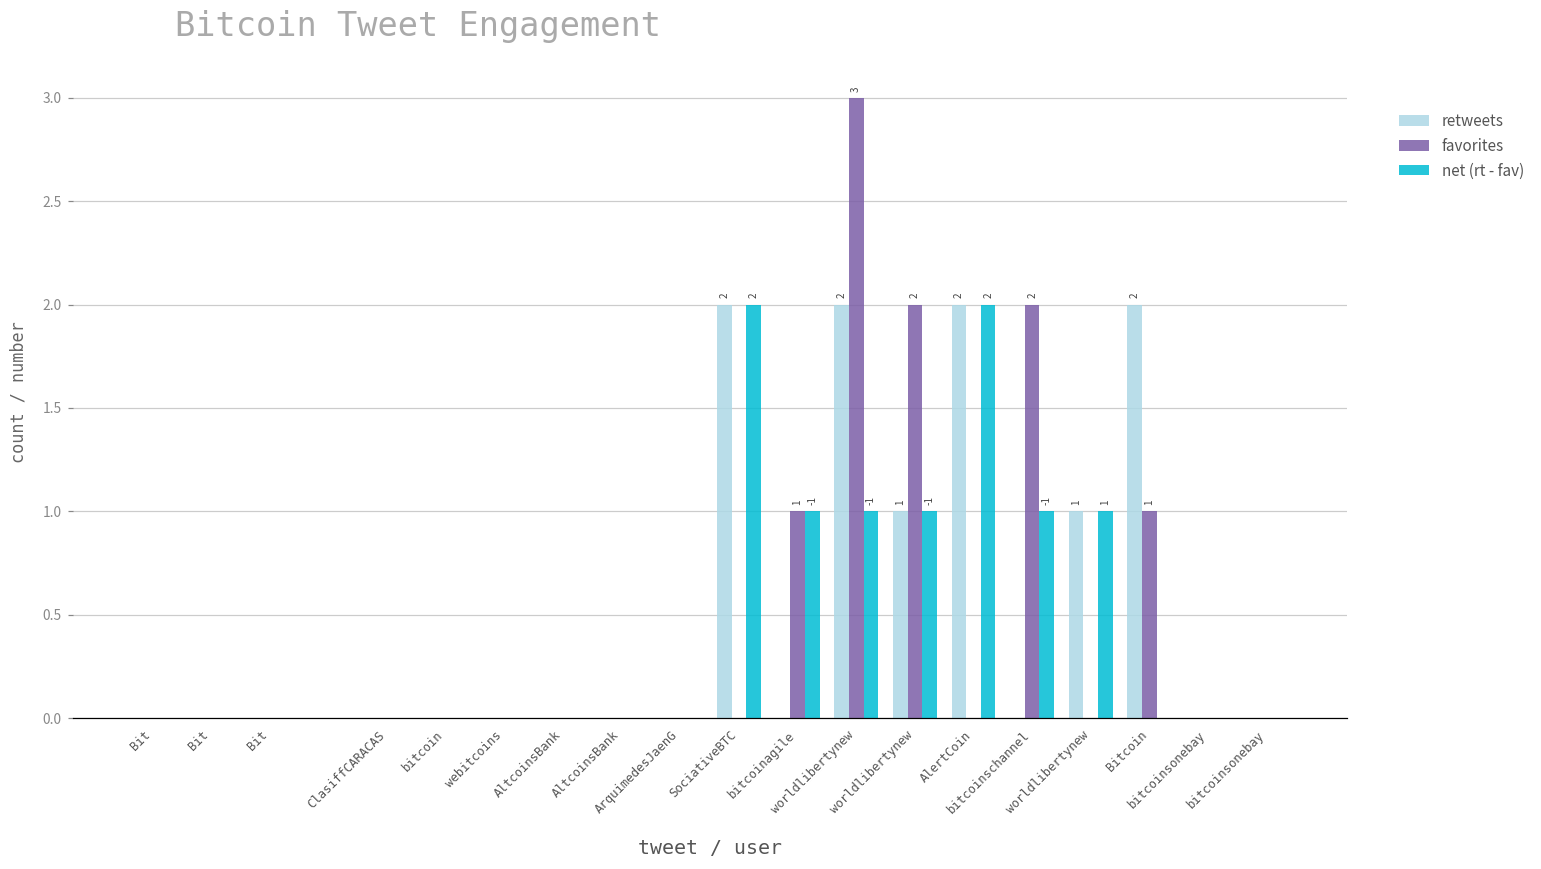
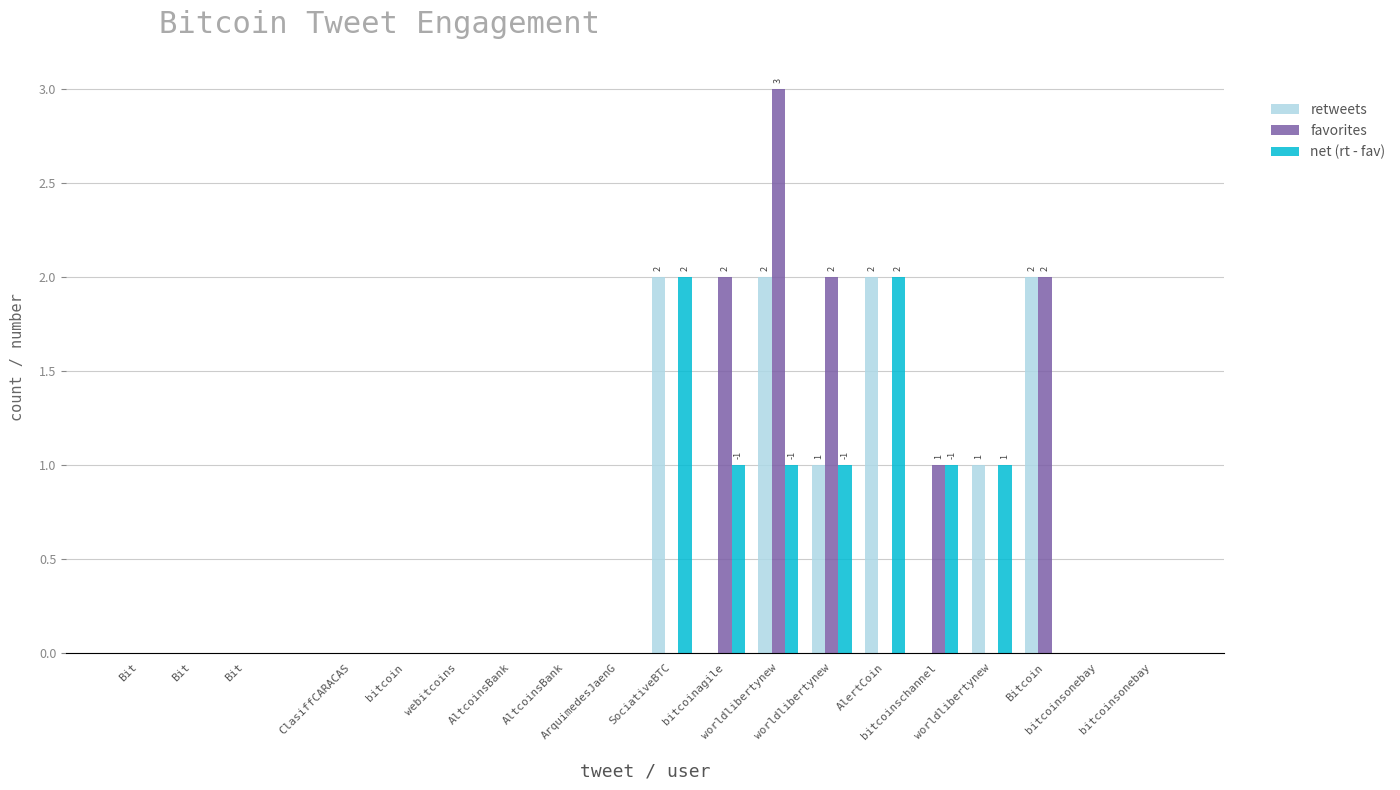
favorites, bitcoinagile: 1 -> 2
favorites, bitcoinschannel: 2 -> 1
favorites, Bitcoin: 1 -> 2
